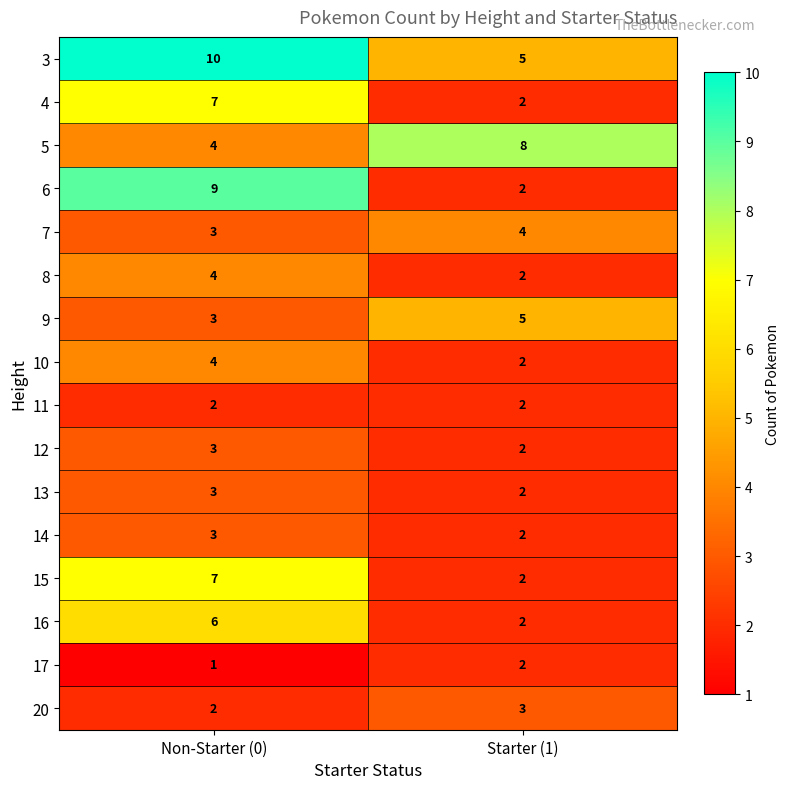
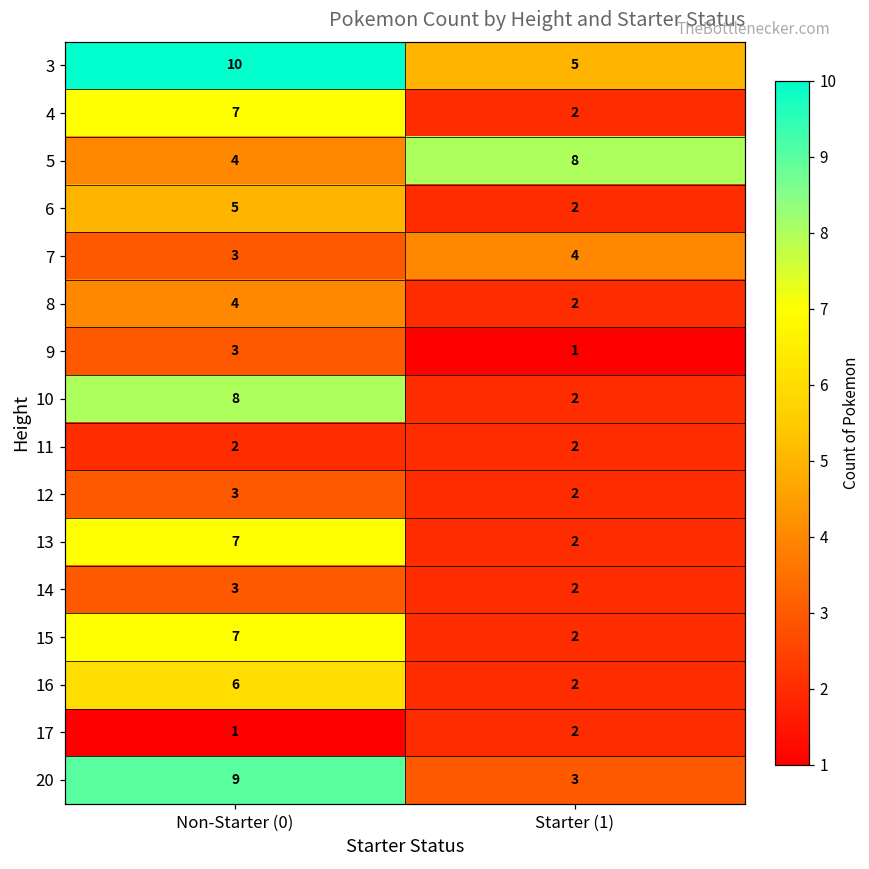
6, Non-Starter (0): 9 -> 5
9, Starter (1): 5 -> 1
10, Non-Starter (0): 4 -> 8
13, Non-Starter (0): 3 -> 7
20, Non-Starter (0): 2 -> 9
